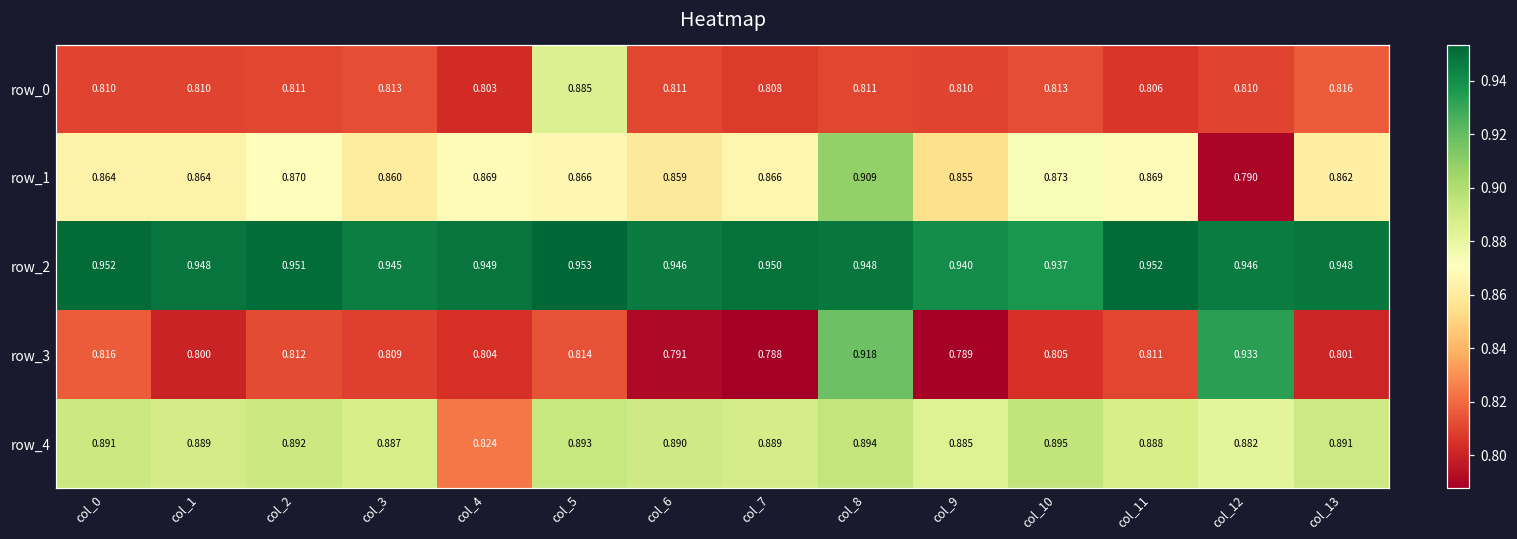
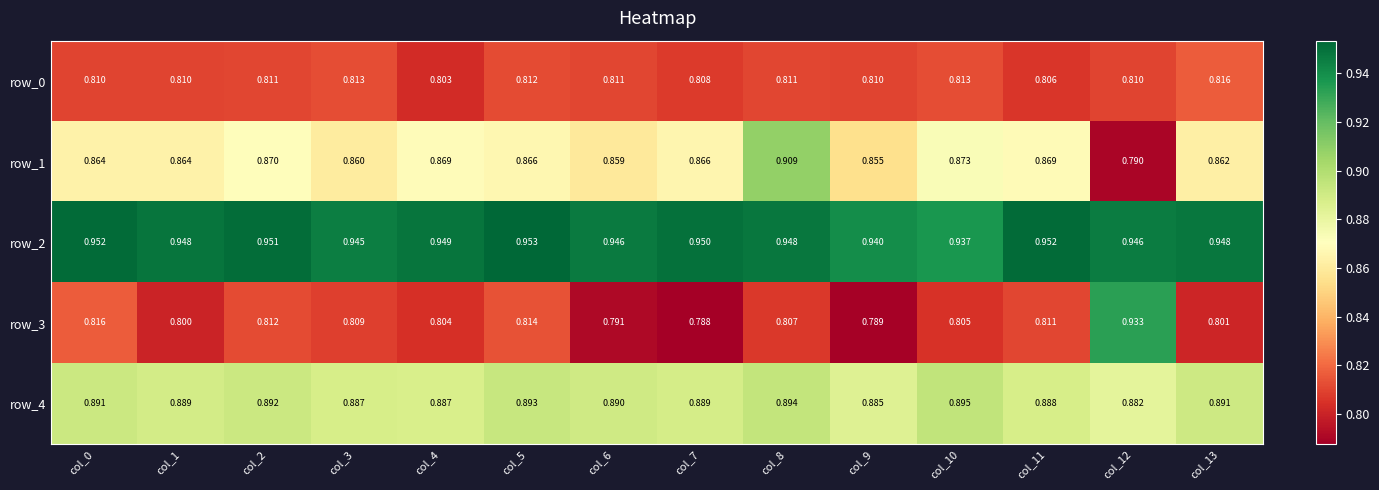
row_0, col_5: 0.885 -> 0.812
row_3, col_8: 0.918 -> 0.807
row_4, col_4: 0.824 -> 0.887
